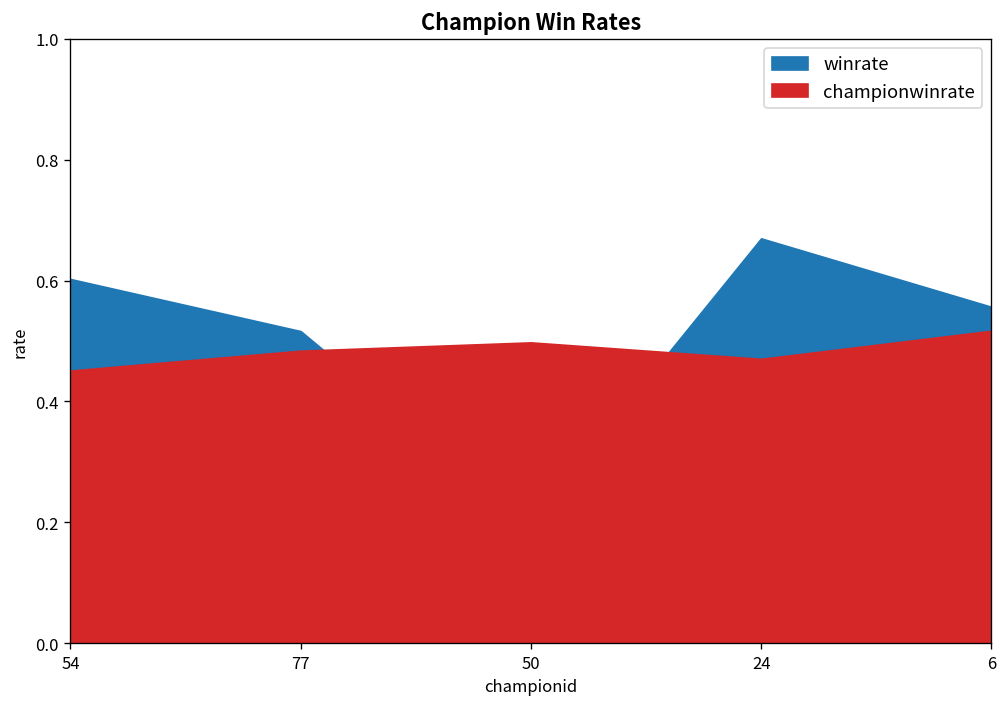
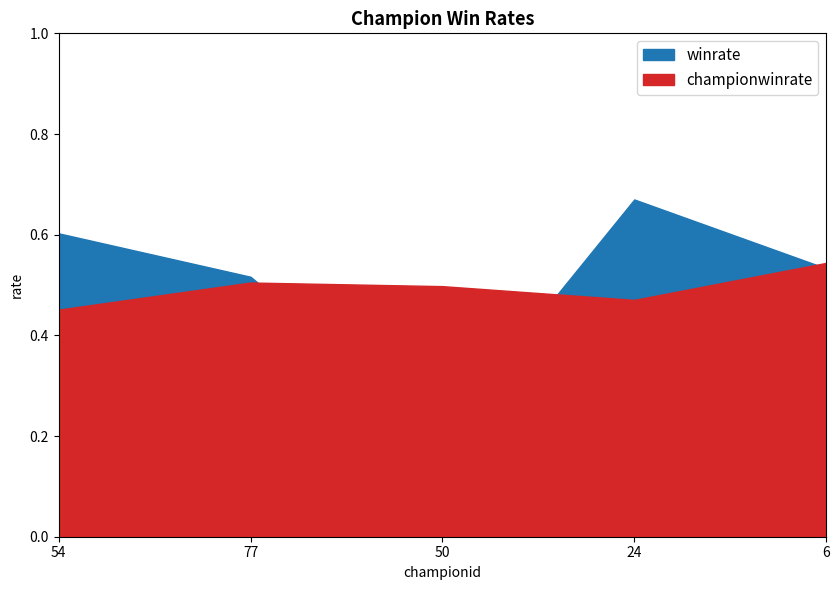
championwinrate, 77: 0.48 -> 0.51
winrate, 6: 0.56 -> 0.53
championwinrate, 6: 0.52 -> 0.54
